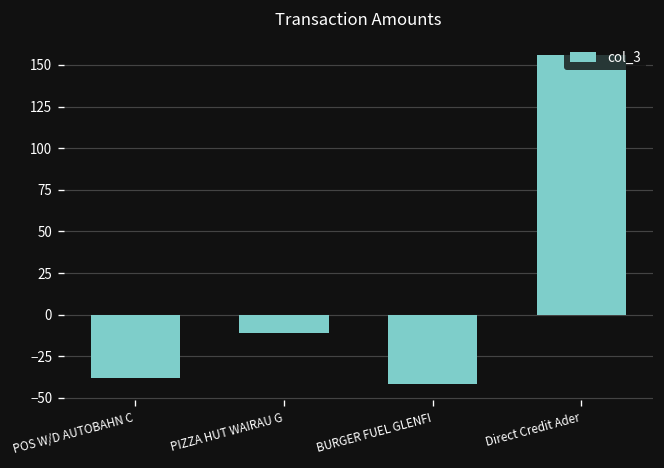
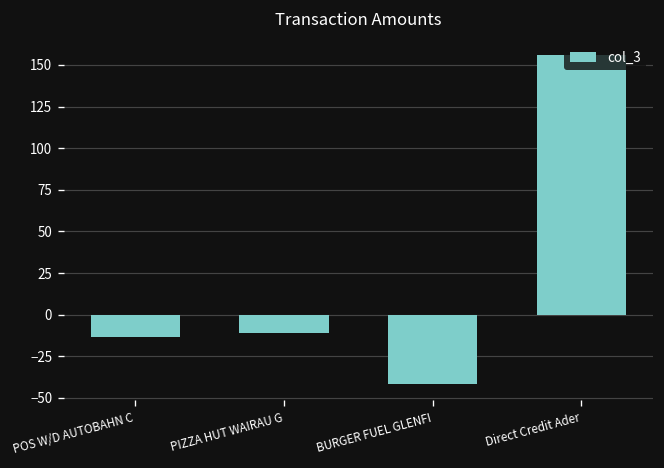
POS W/D AUTOBAHN C: -38 -> -13
